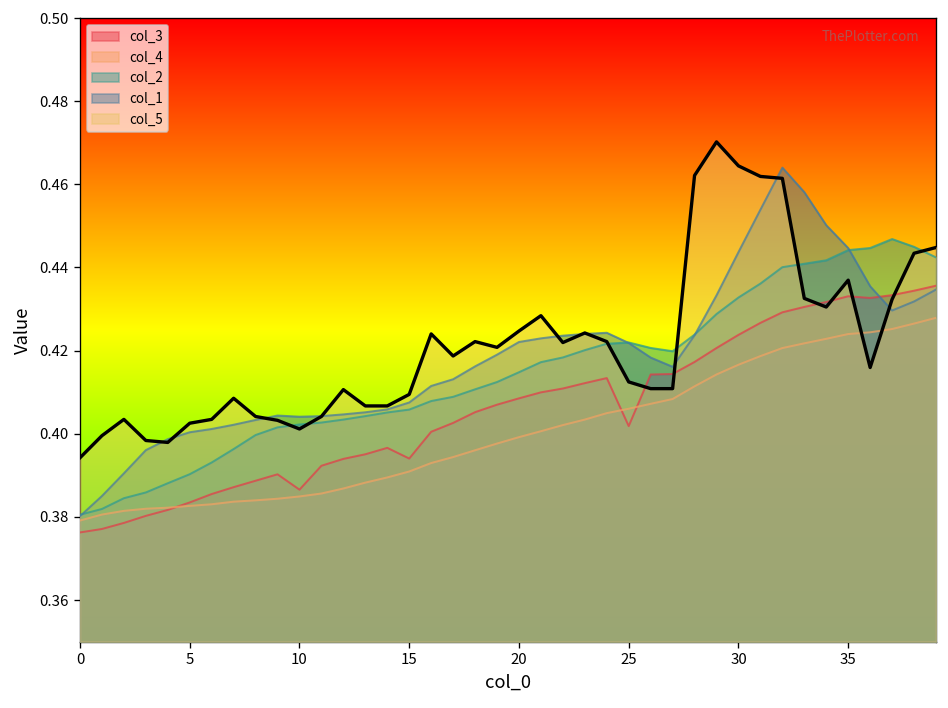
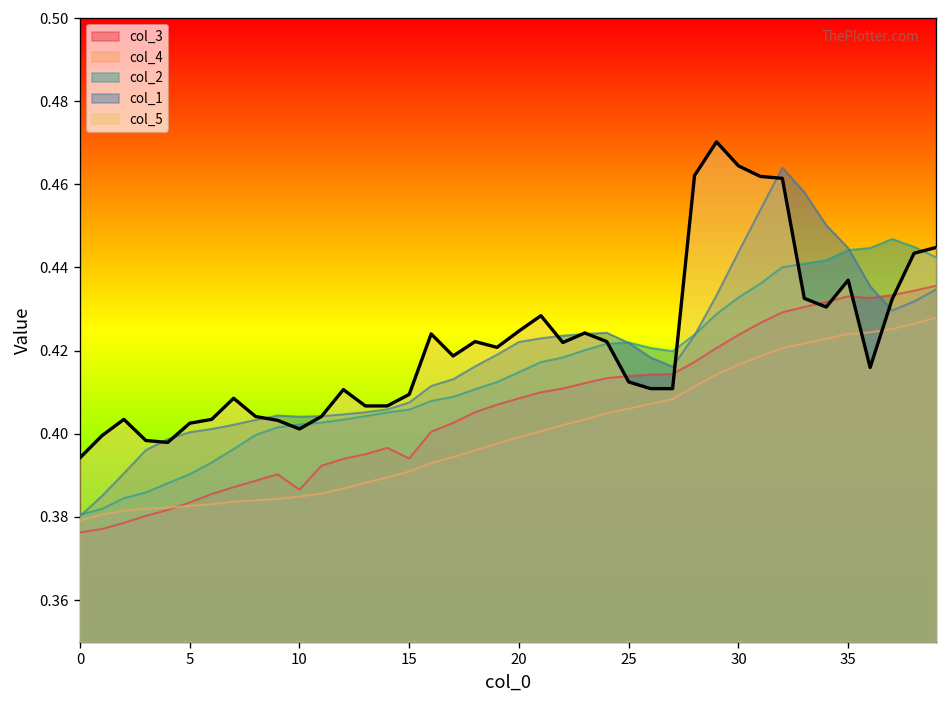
col_3, 25: 0.402 -> 0.414
